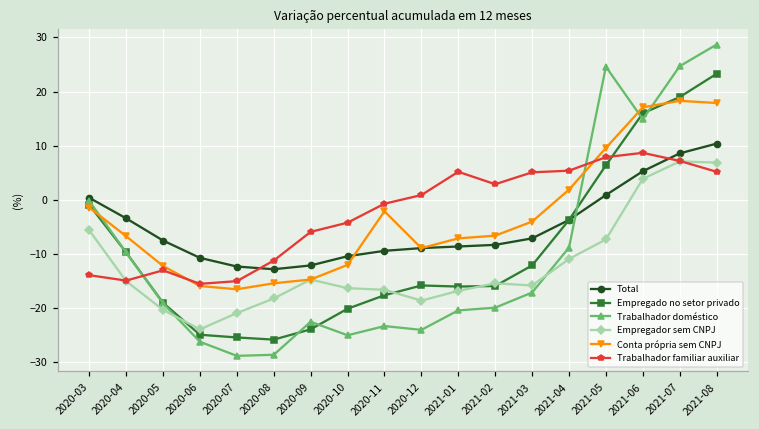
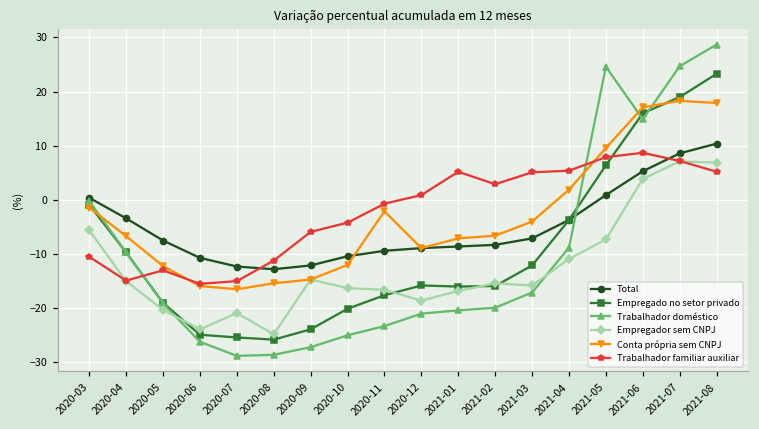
Trabalhador familiar auxiliar, 2020-03: -14 -> -11
Empregador sem CNPJ, 2020-08: -18 -> -25
Trabalhador doméstico, 2020-09: -23 -> -27
Trabalhador doméstico, 2020-12: -24 -> -21
